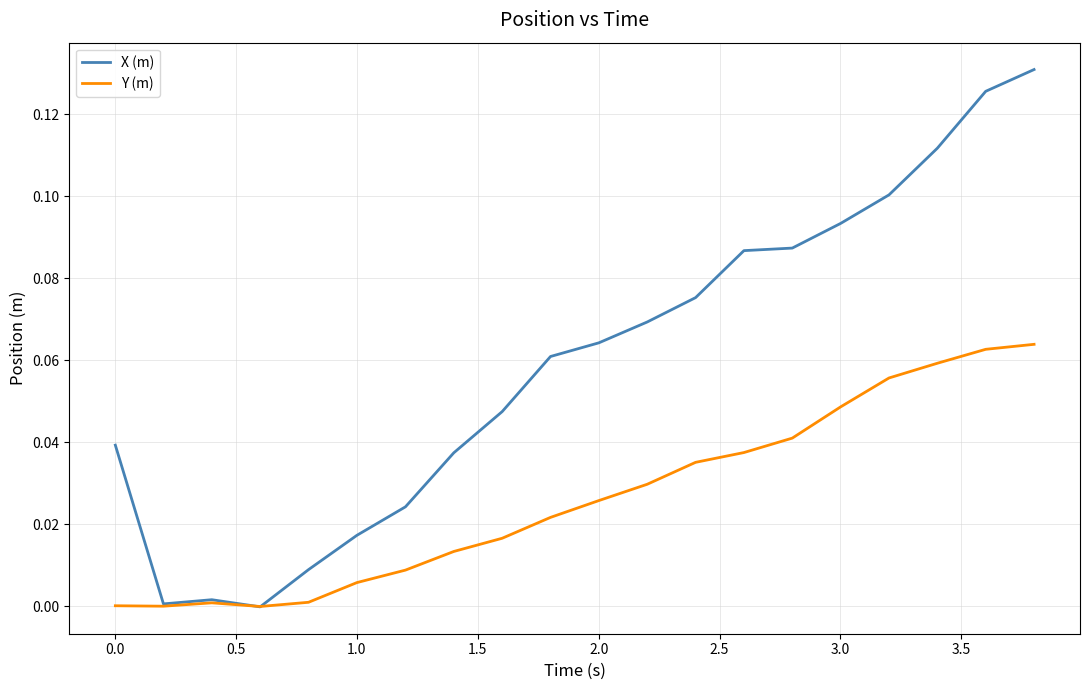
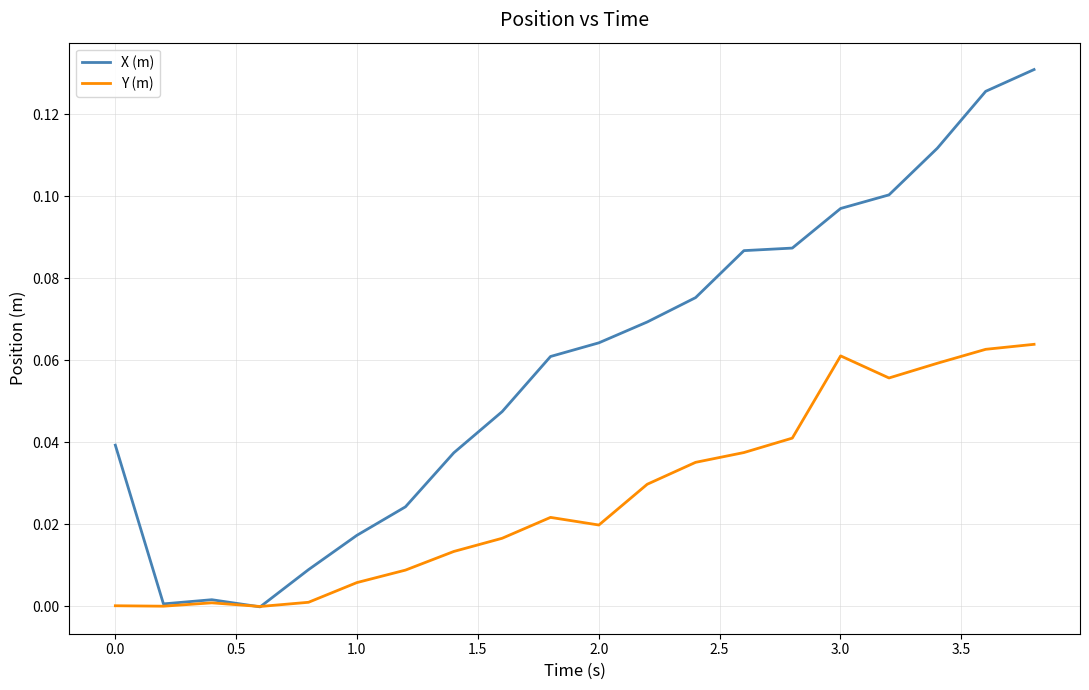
Y (m), 2.0: 0.026 -> 0.020
X (m), 3.0: 0.093 -> 0.097
Y (m), 3.0: 0.049 -> 0.061
